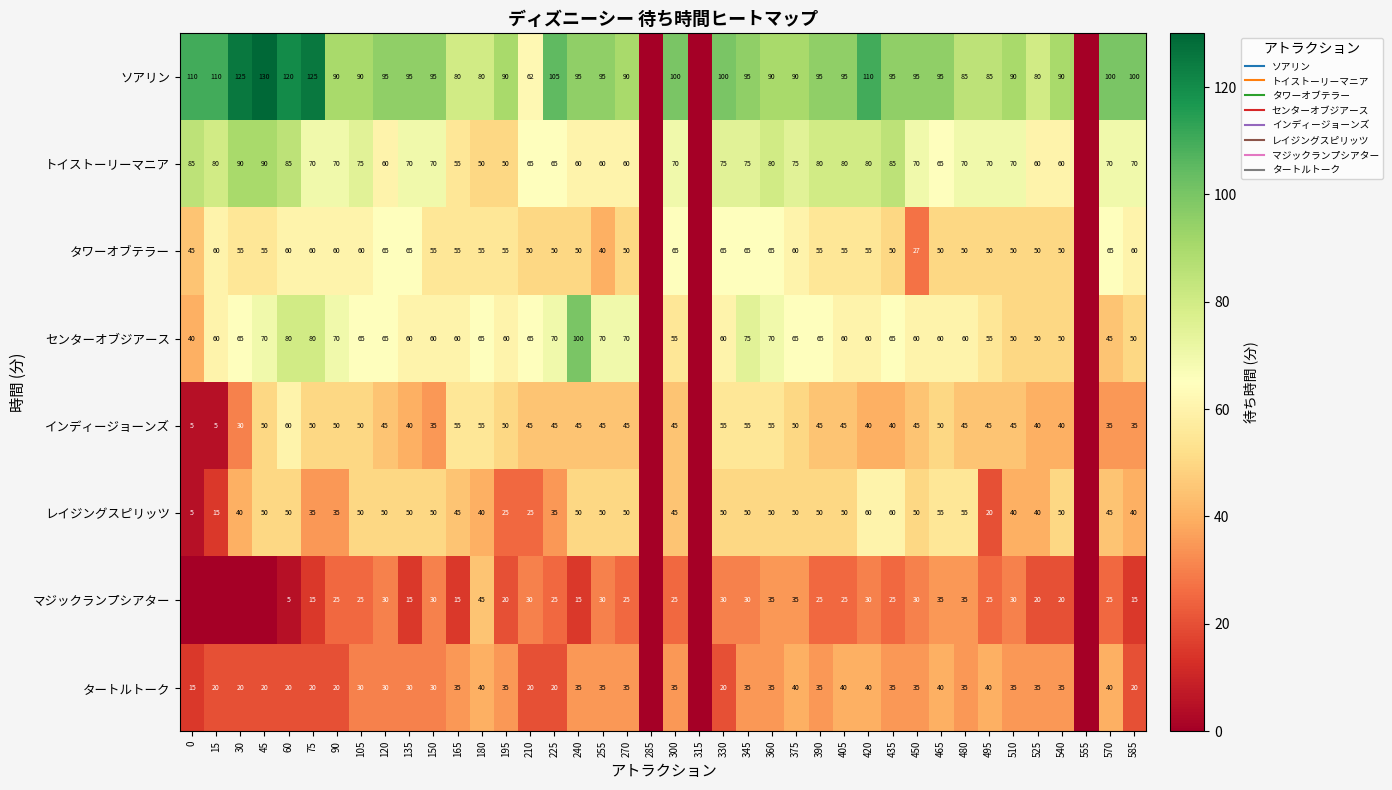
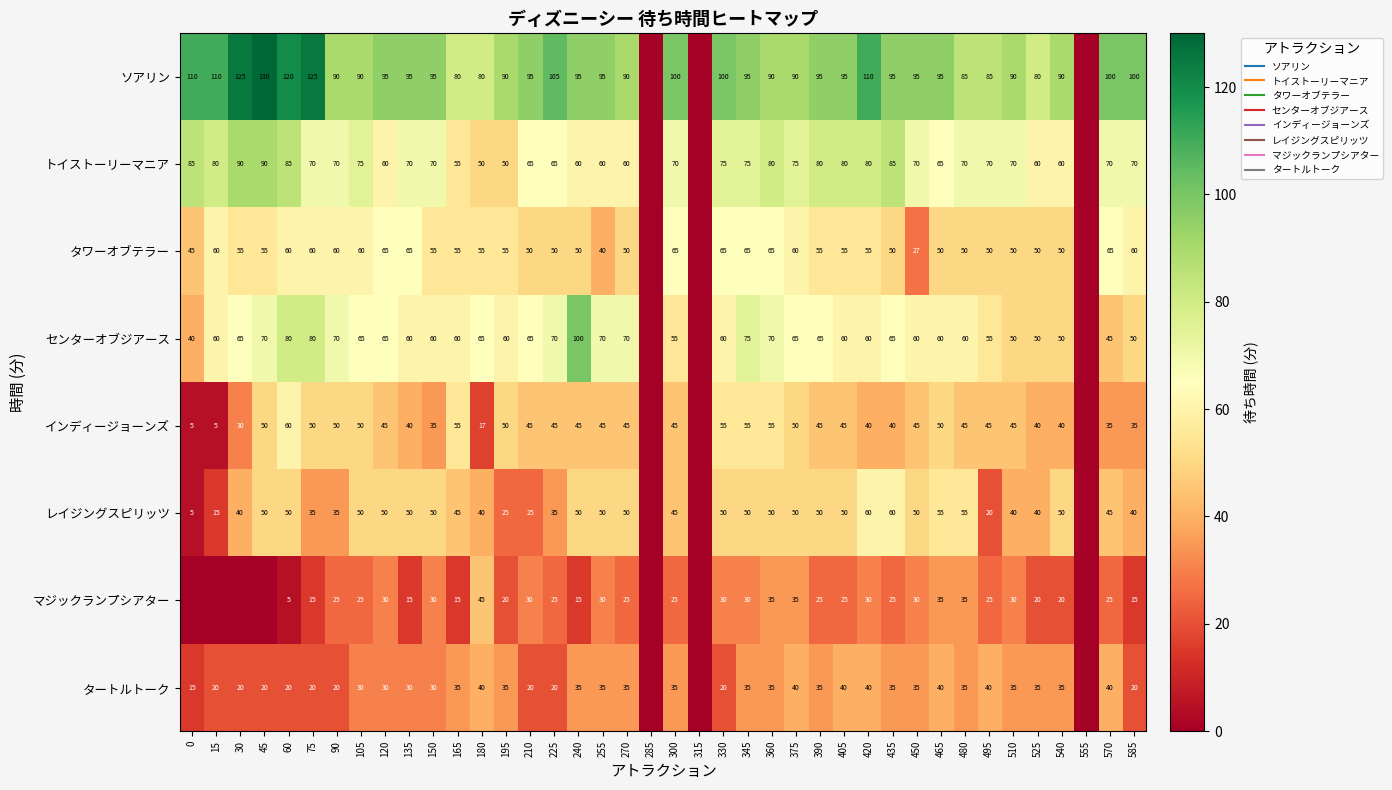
ソアリン, 210: 62 -> 95
インディージョーンズ, 180: 55 -> 17
